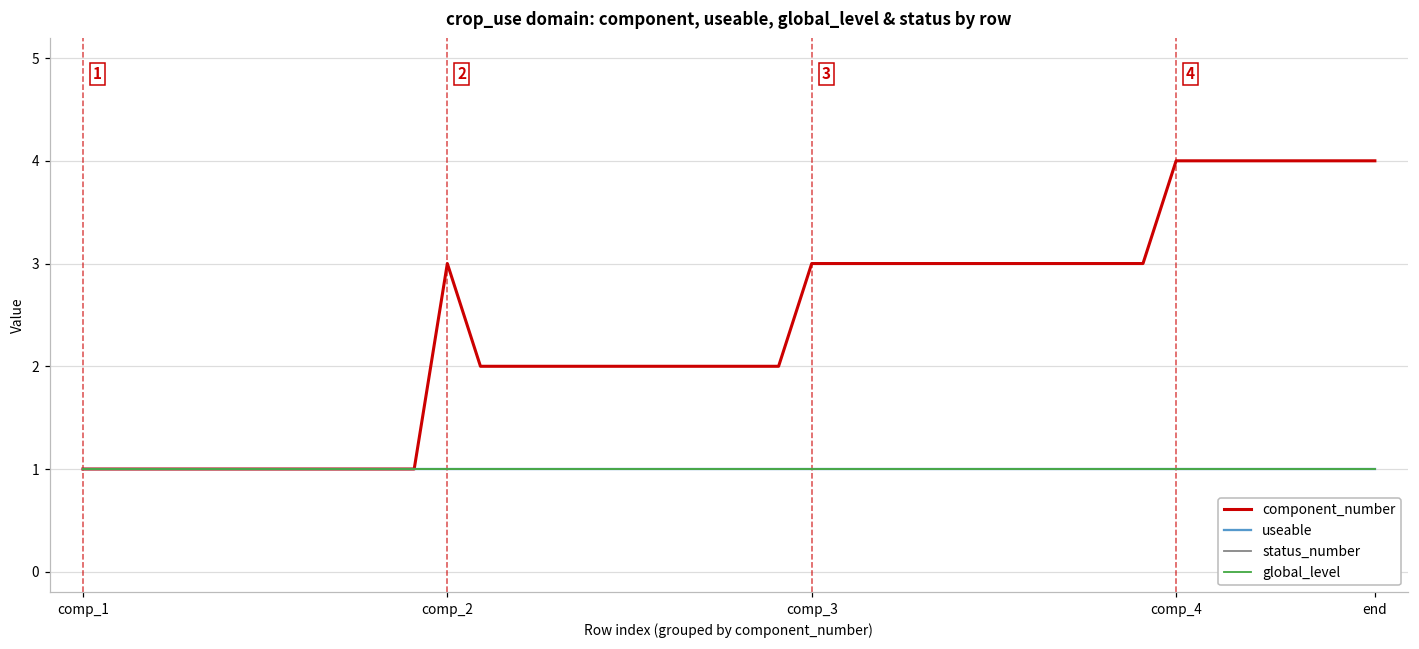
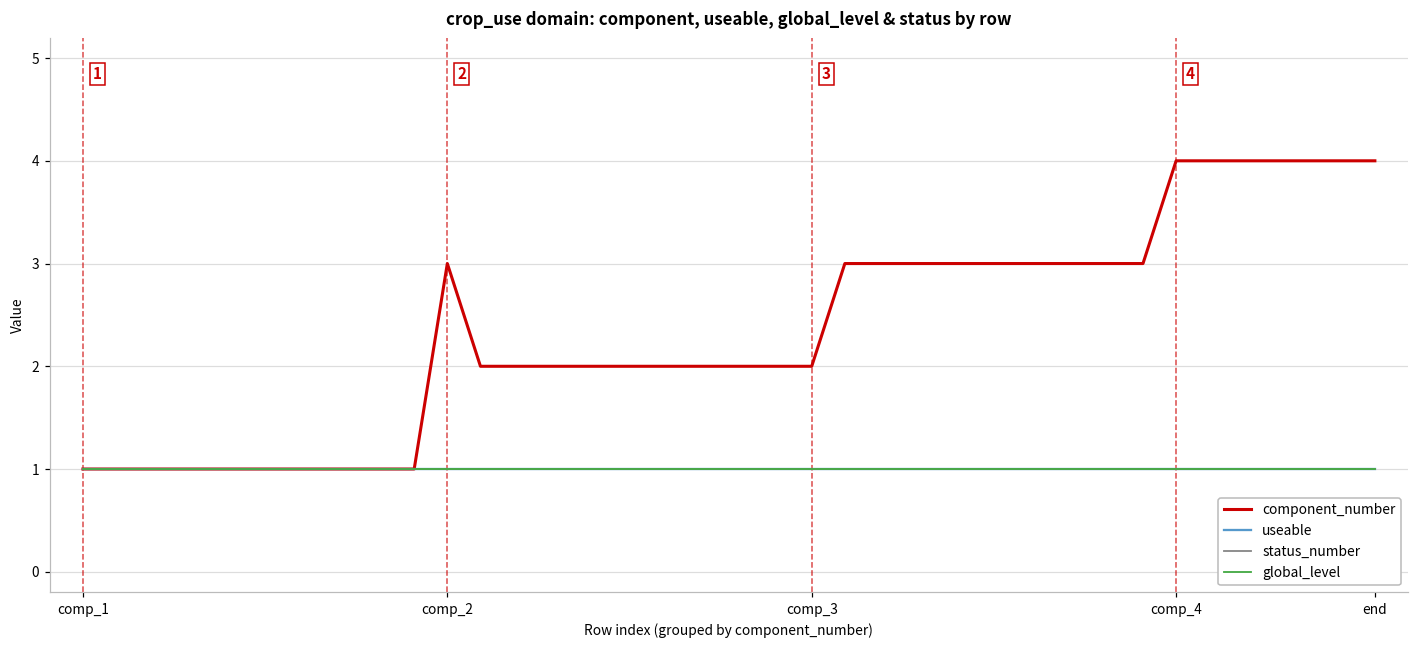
component_number, comp_3: 3 -> 2
